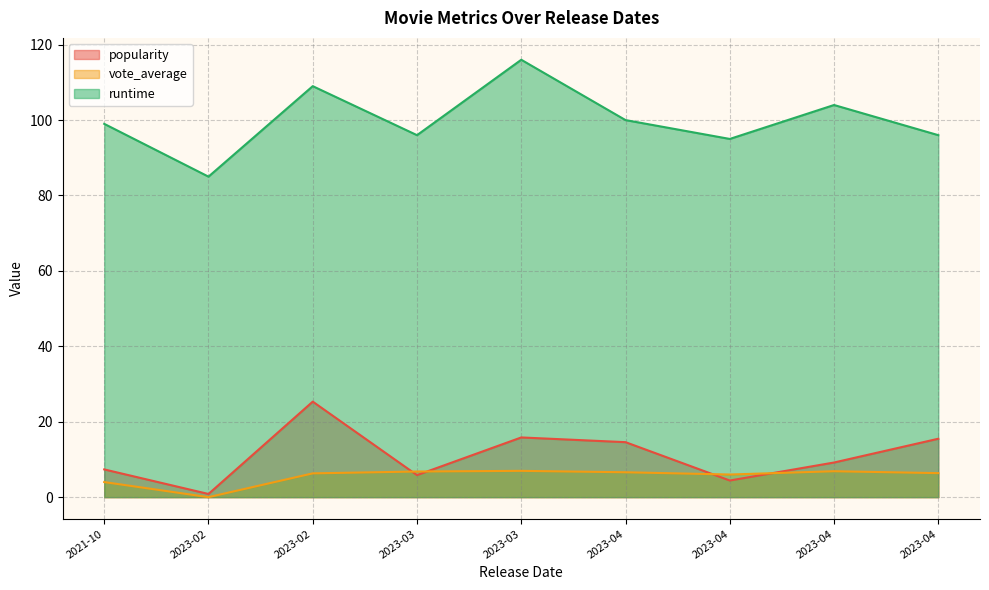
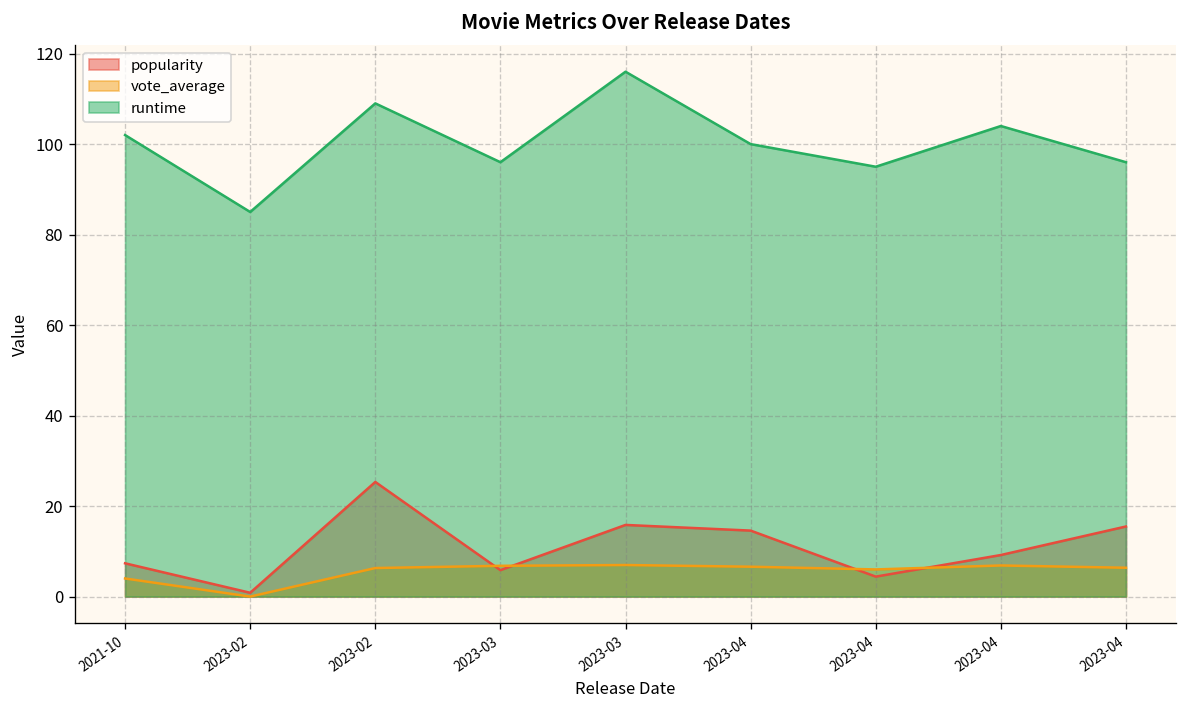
runtime, 2021-10: 99 -> 102
